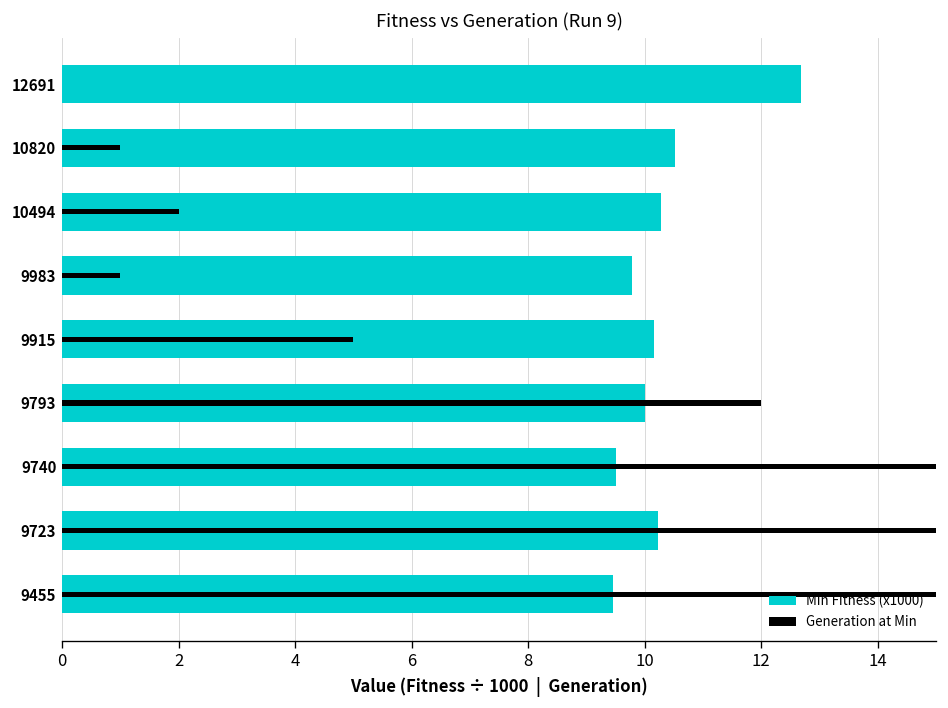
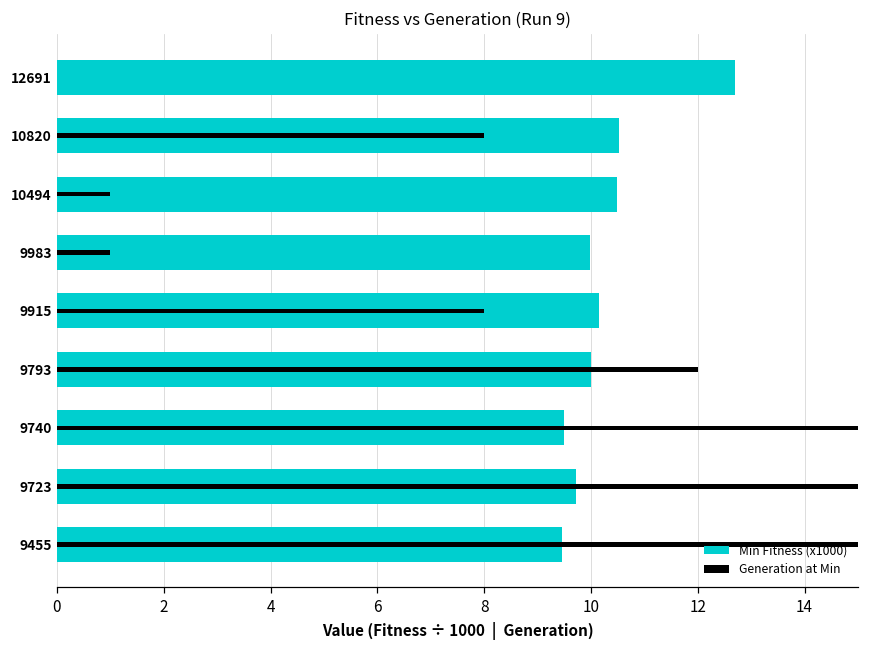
Generation at Min, 10820: 1 -> 8
Min Fitness (x1000), 10494: 10.3 -> 10.5
Generation at Min, 10494: 2 -> 1
Min Fitness (x1000), 9983: 9.8 -> 10.0
Generation at Min, 9915: 5 -> 8
Min Fitness (x1000), 9723: 10.2 -> 9.7
